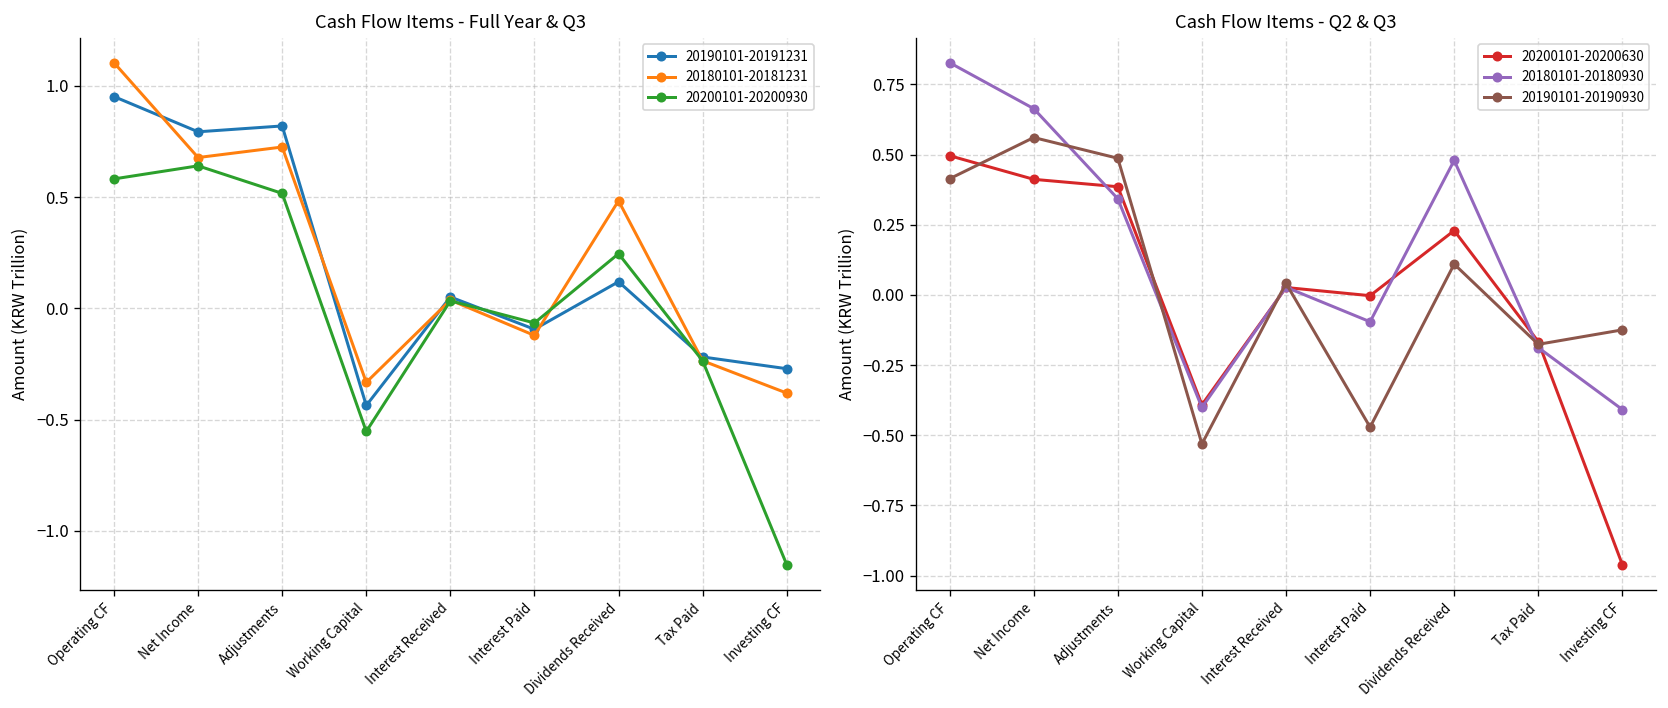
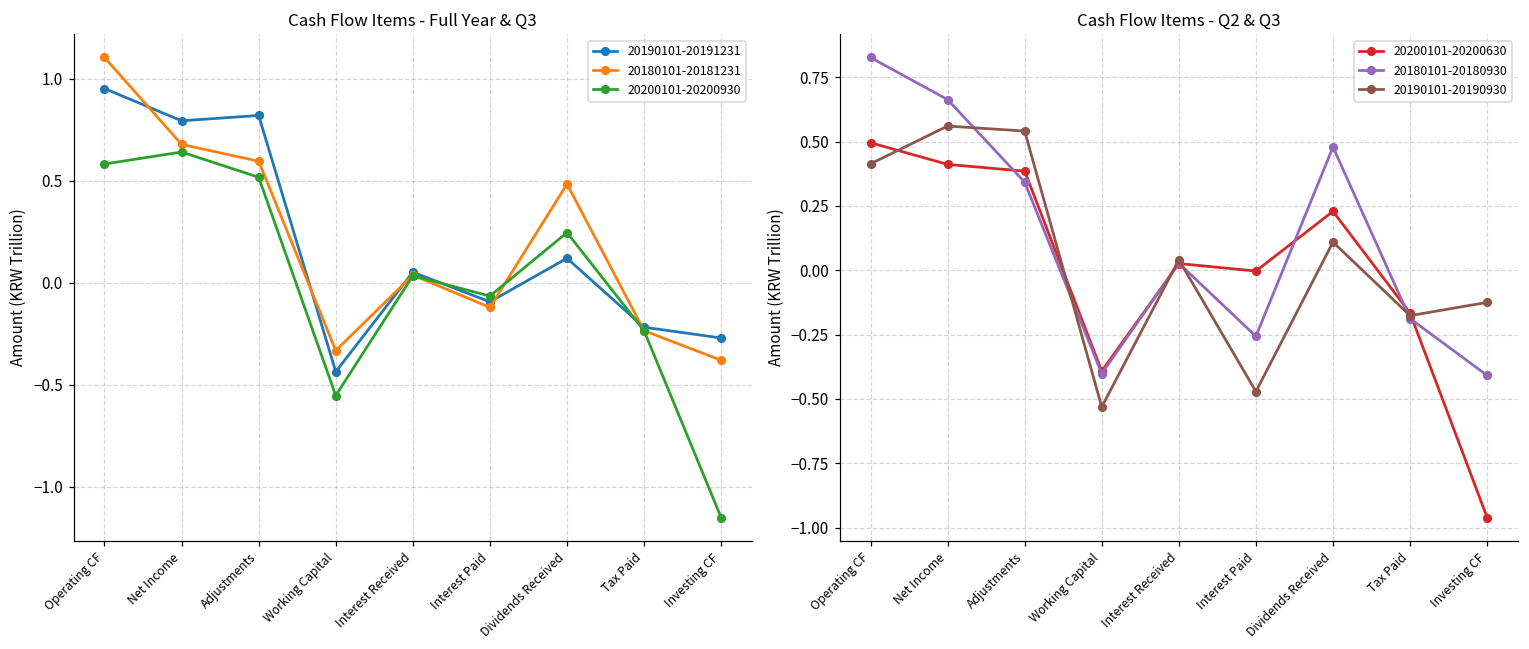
Cash Flow Items - Full Year & Q3, 20180101-20181231, Adjustments: 0.73 -> 0.60
Cash Flow Items - Q2 & Q3, 20190101-20190930, Adjustments: 0.49 -> 0.54
Cash Flow Items - Q2 & Q3, 20180101-20180930, Interest Paid: -0.10 -> -0.26
